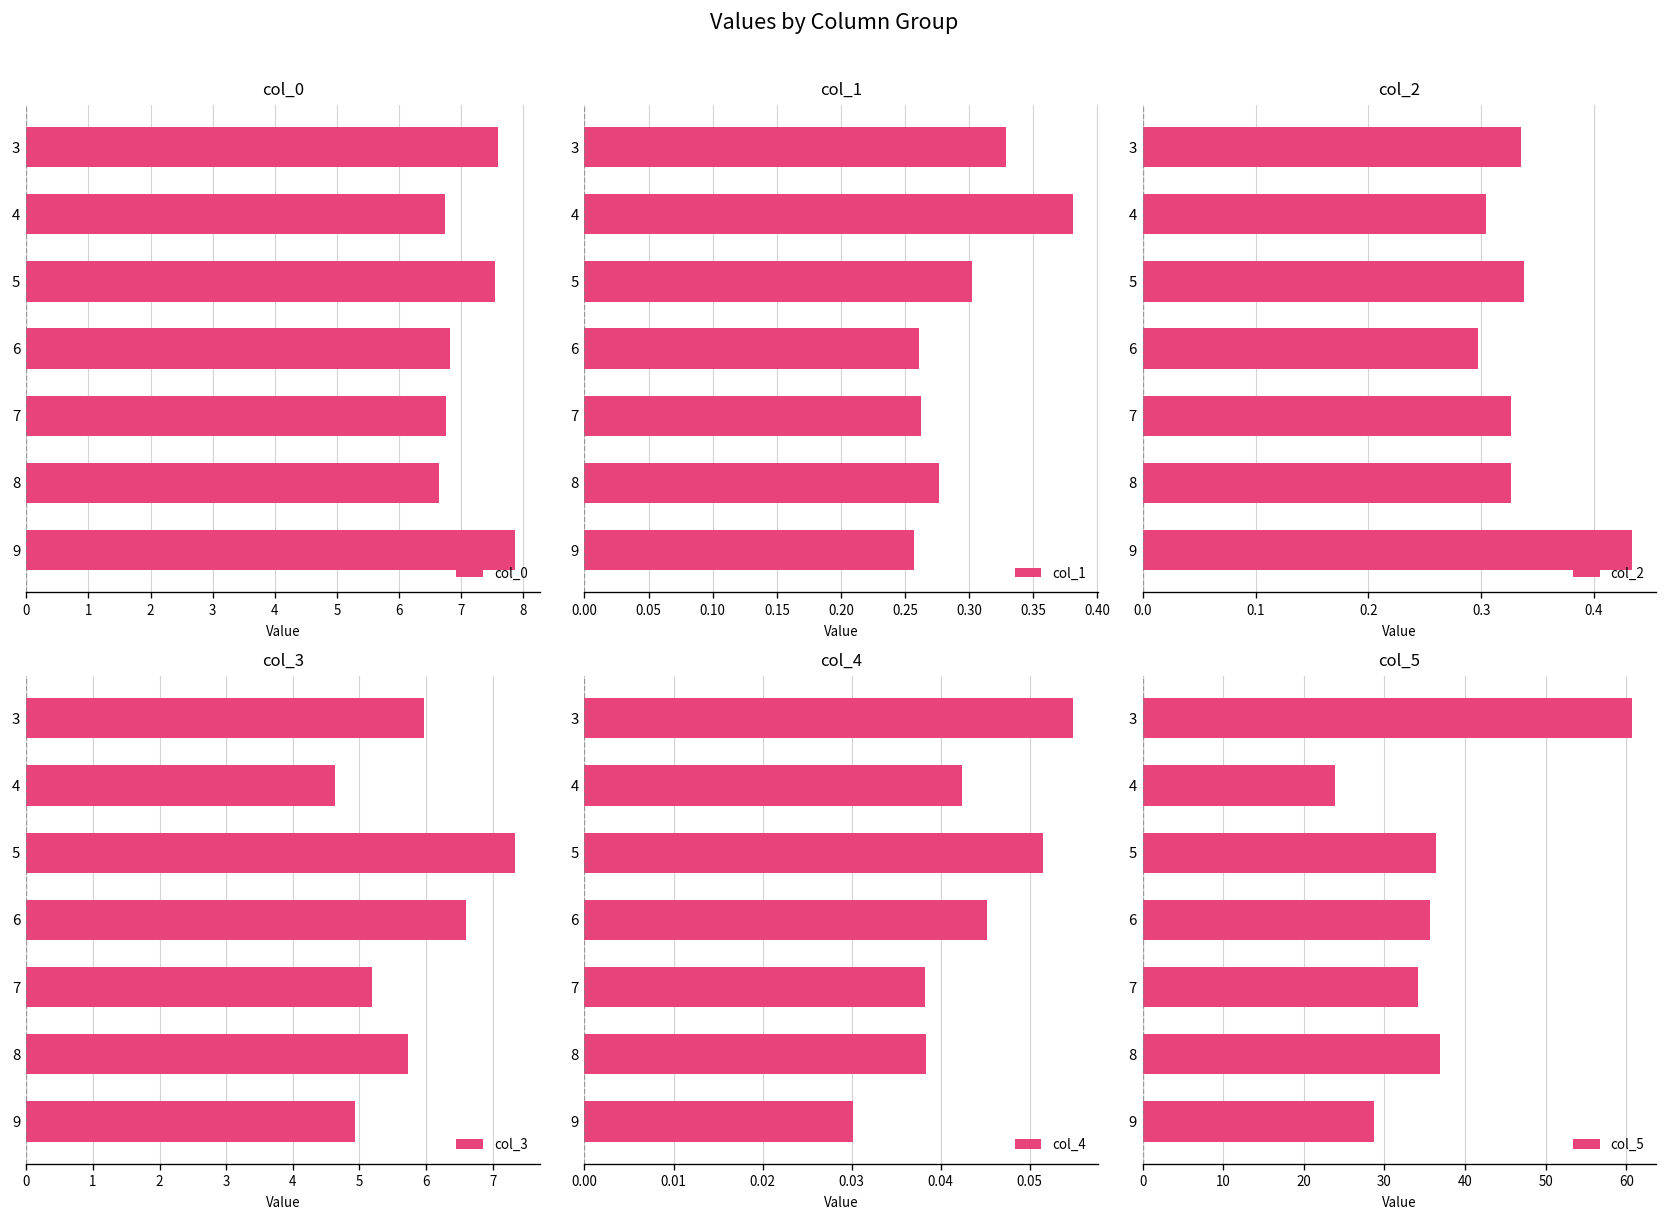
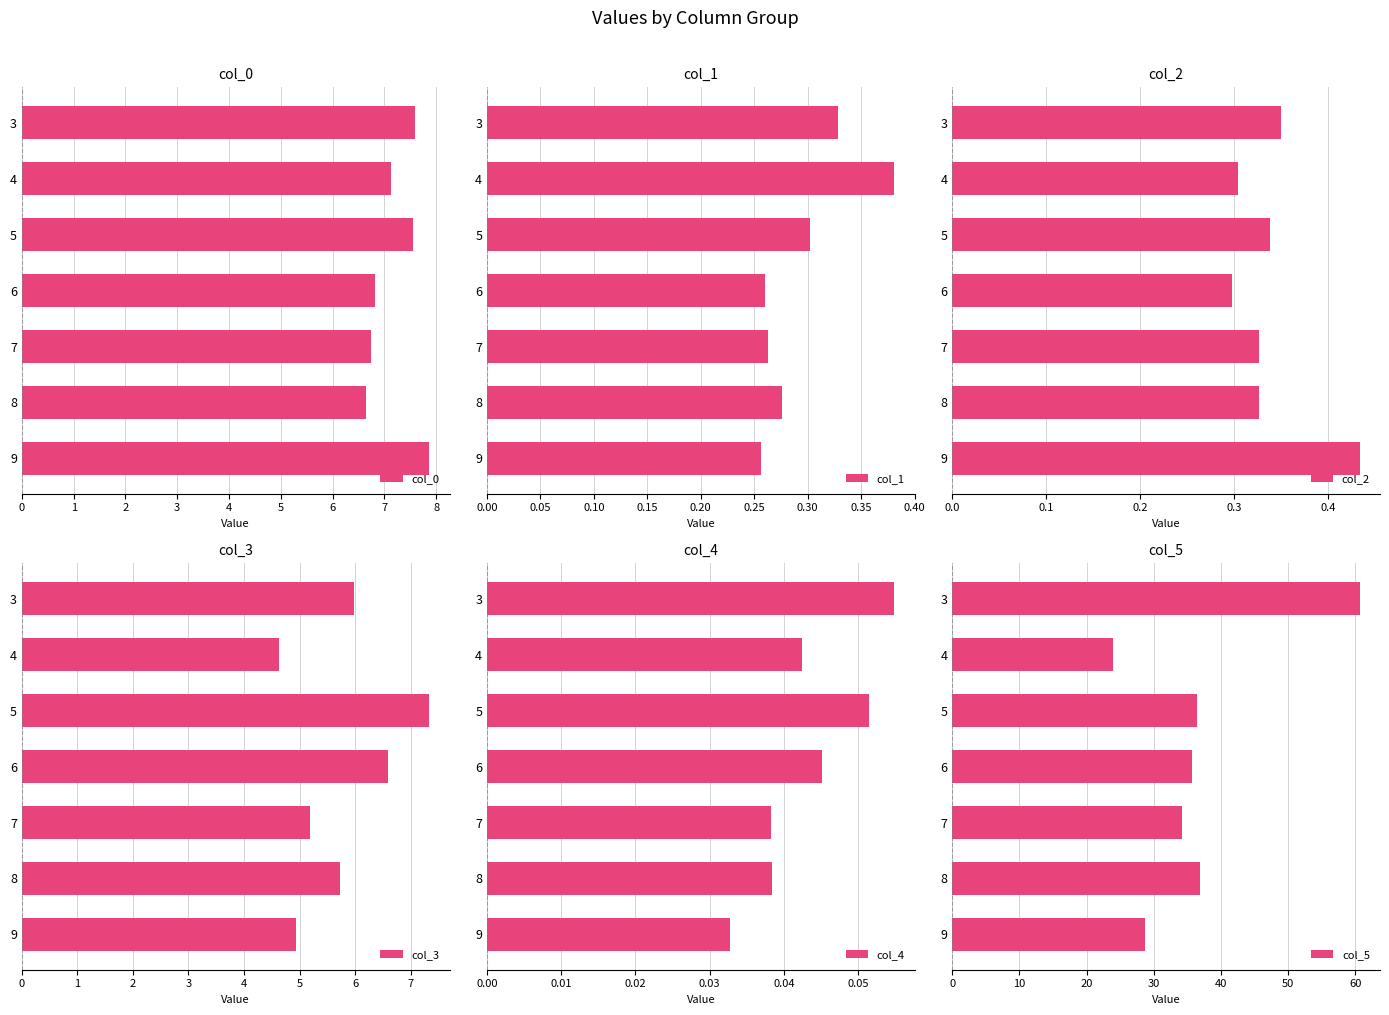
col_0, 4: 6.7 -> 7.1
col_2, 3: 0.34 -> 0.35
col_4, 9: 0.030 -> 0.033
